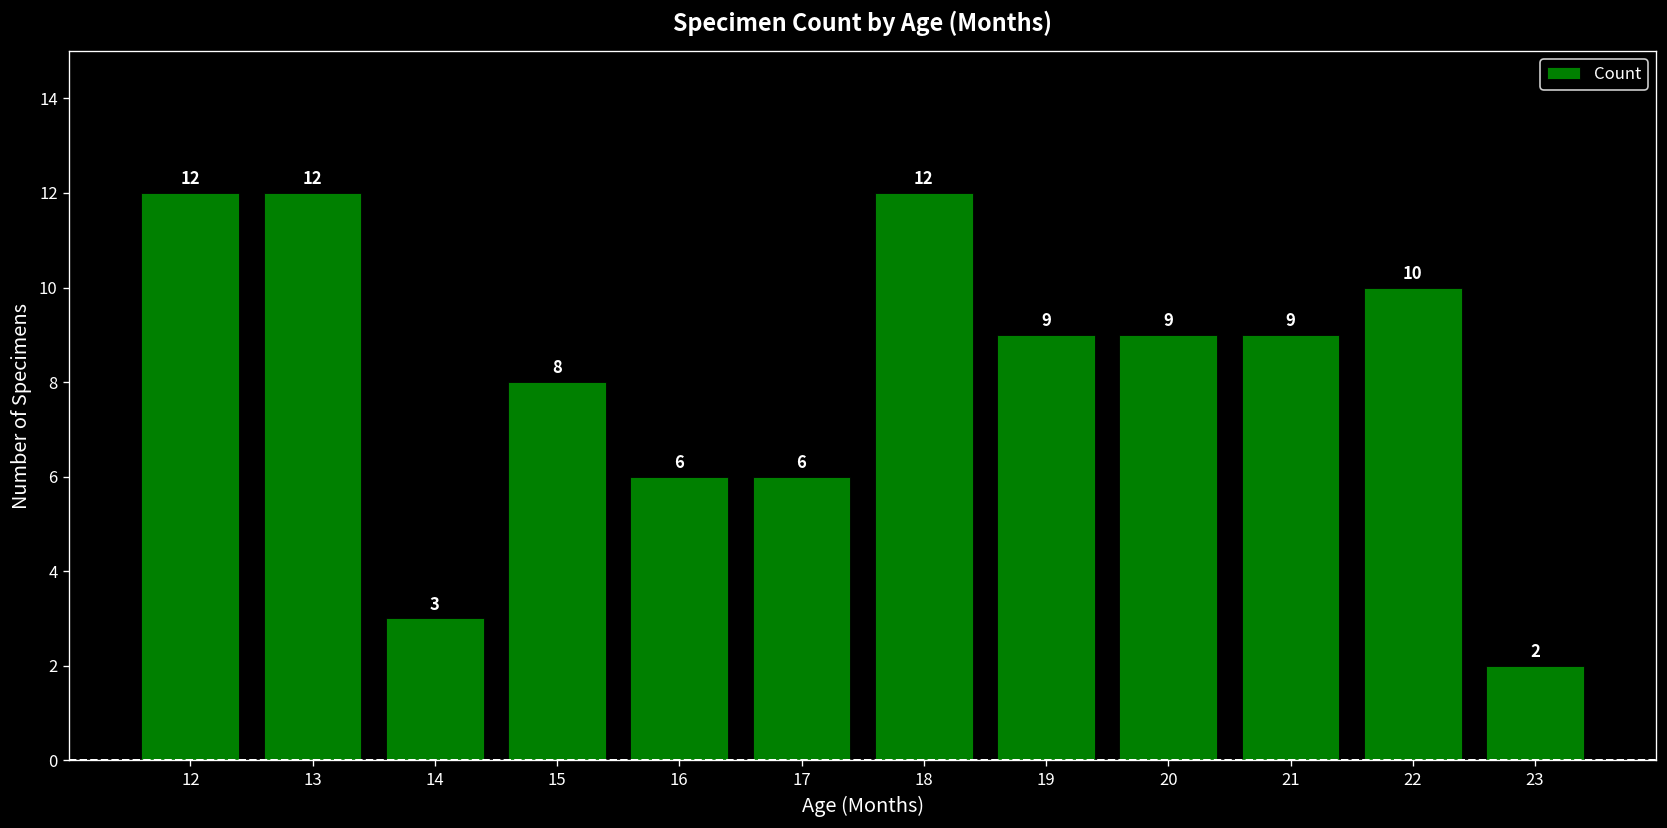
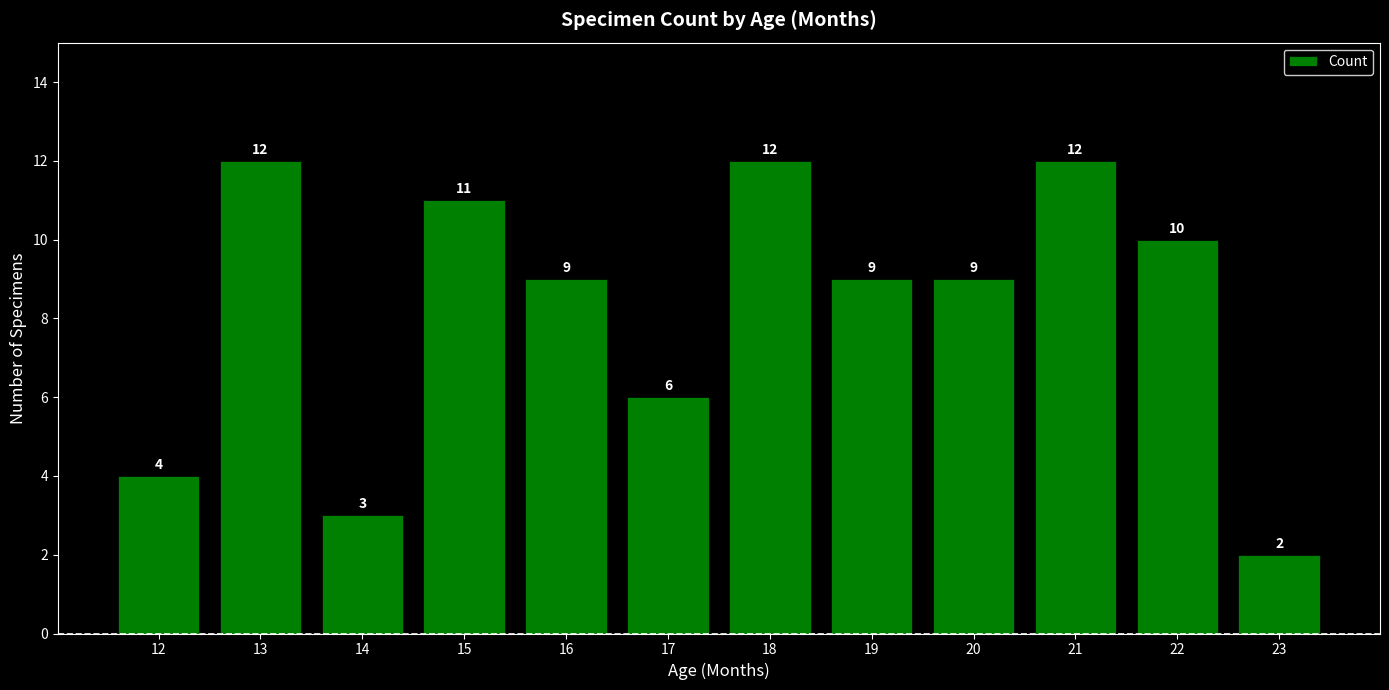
12: 12 -> 4
15: 8 -> 11
16: 6 -> 9
21: 9 -> 12
